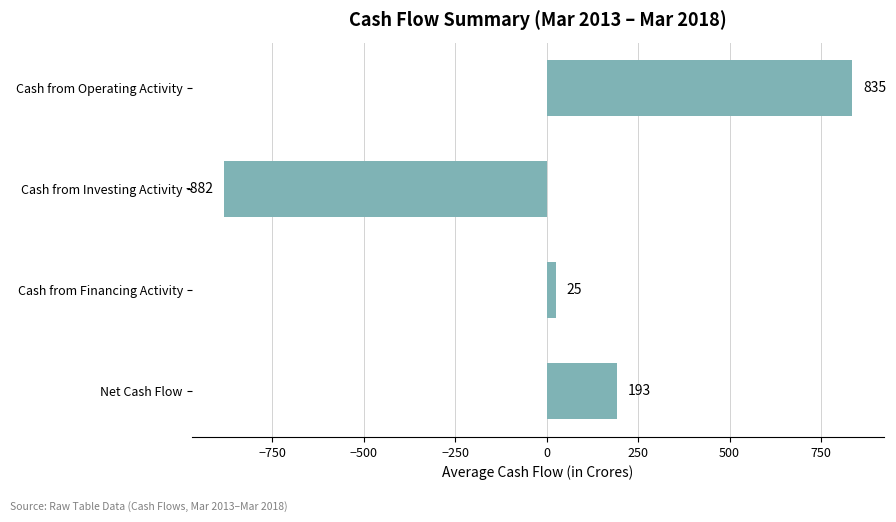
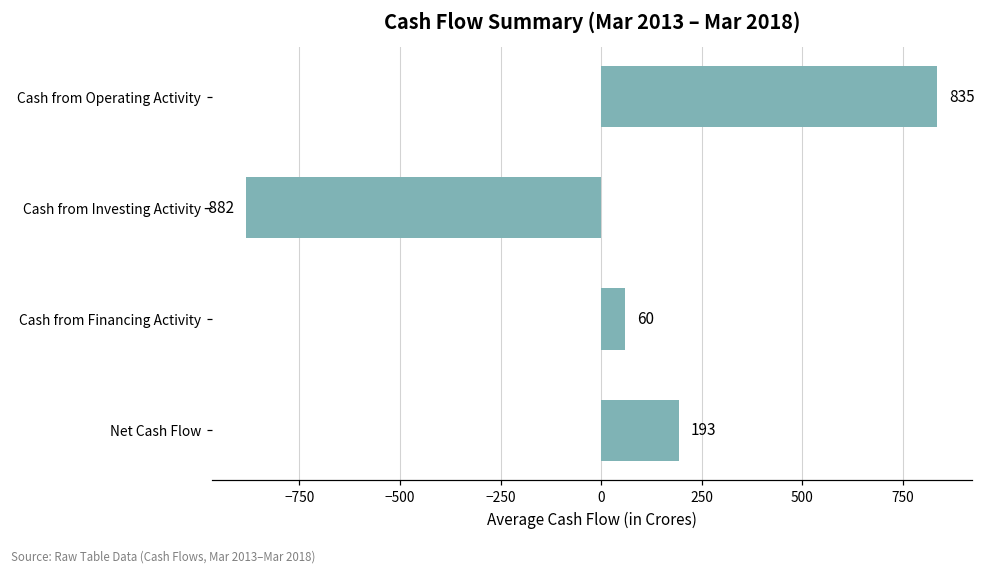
Cash from Financing Activity: 25 -> 60
